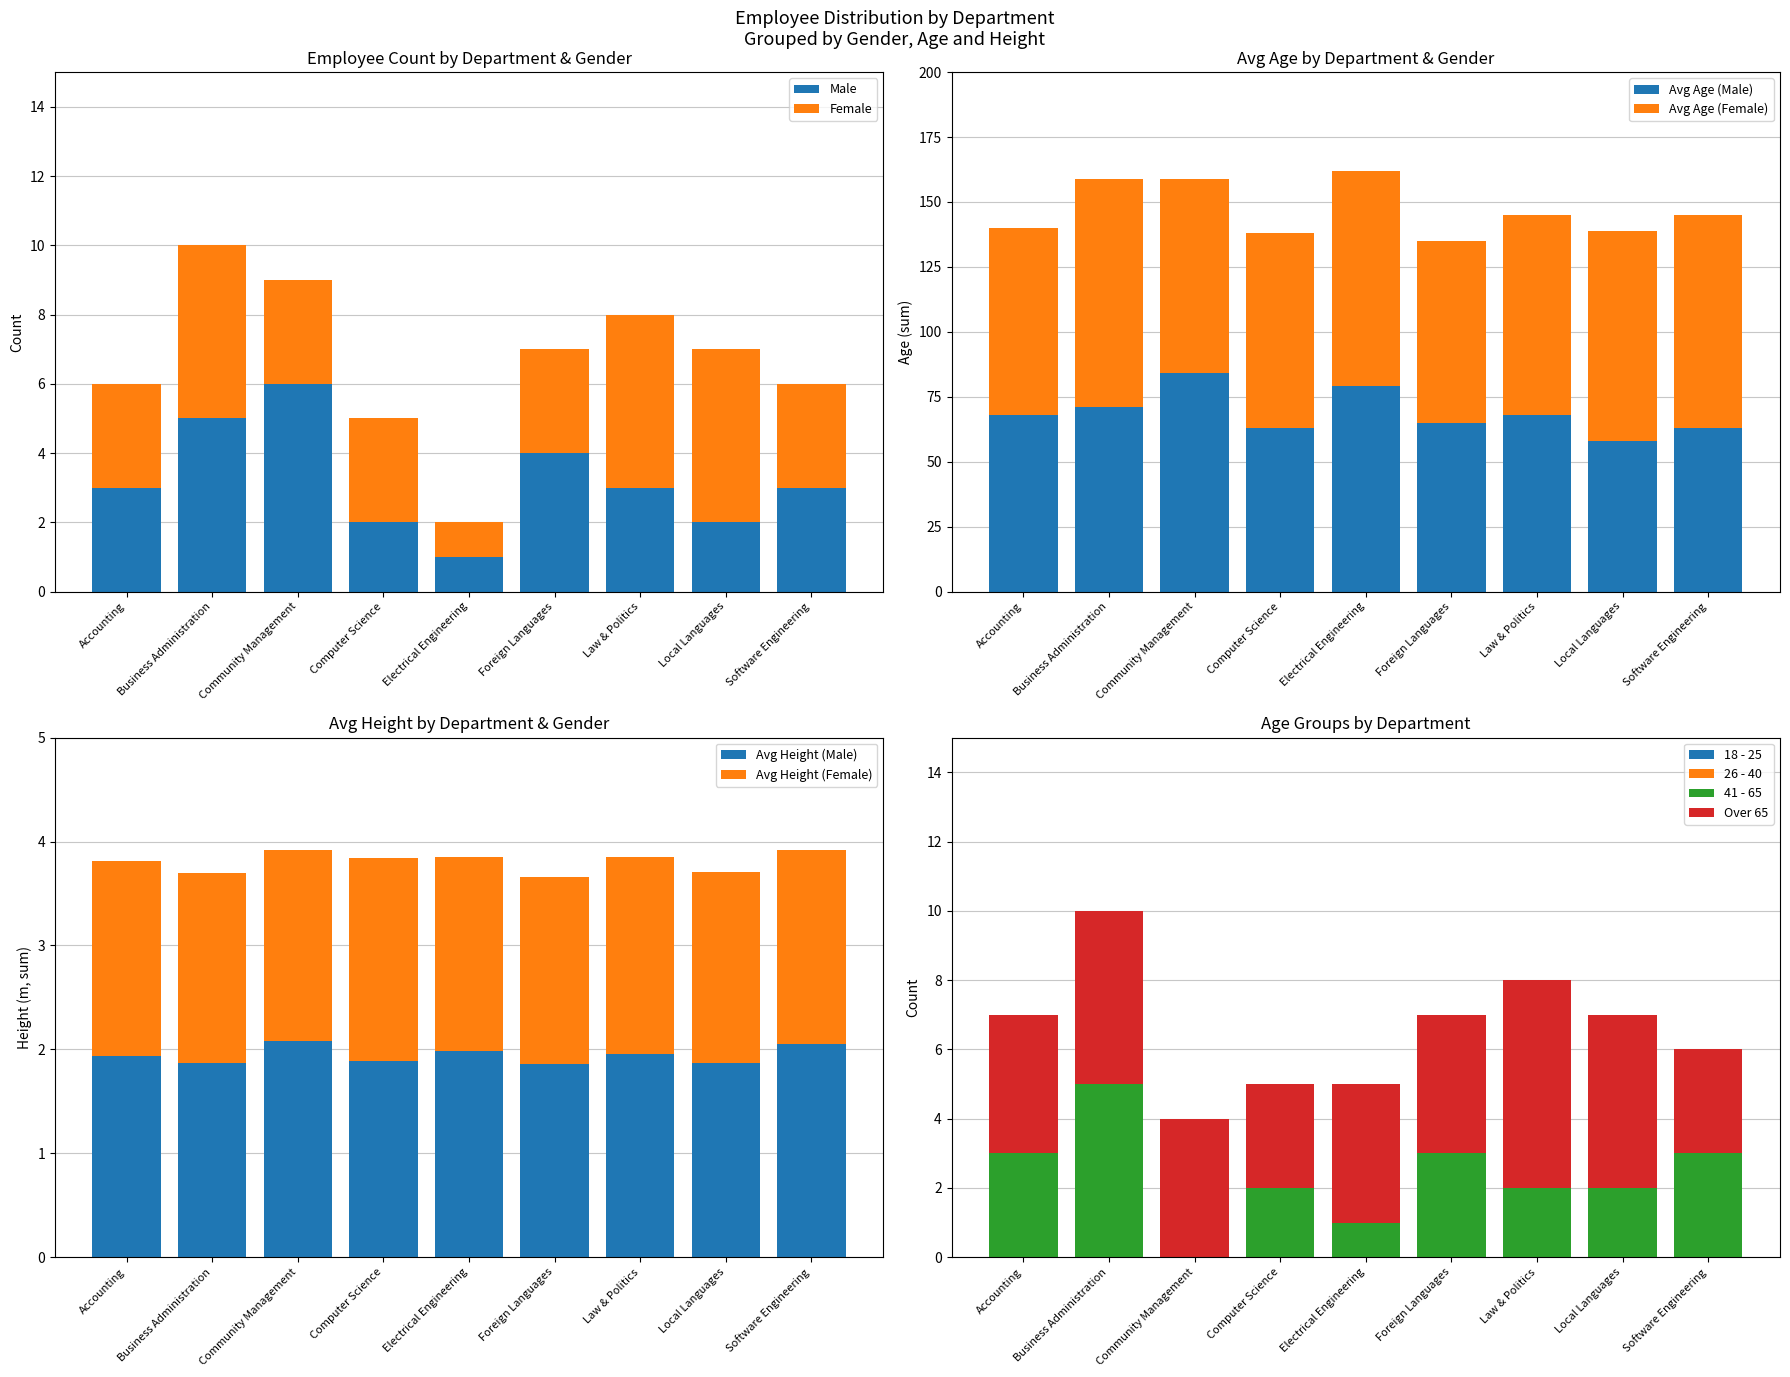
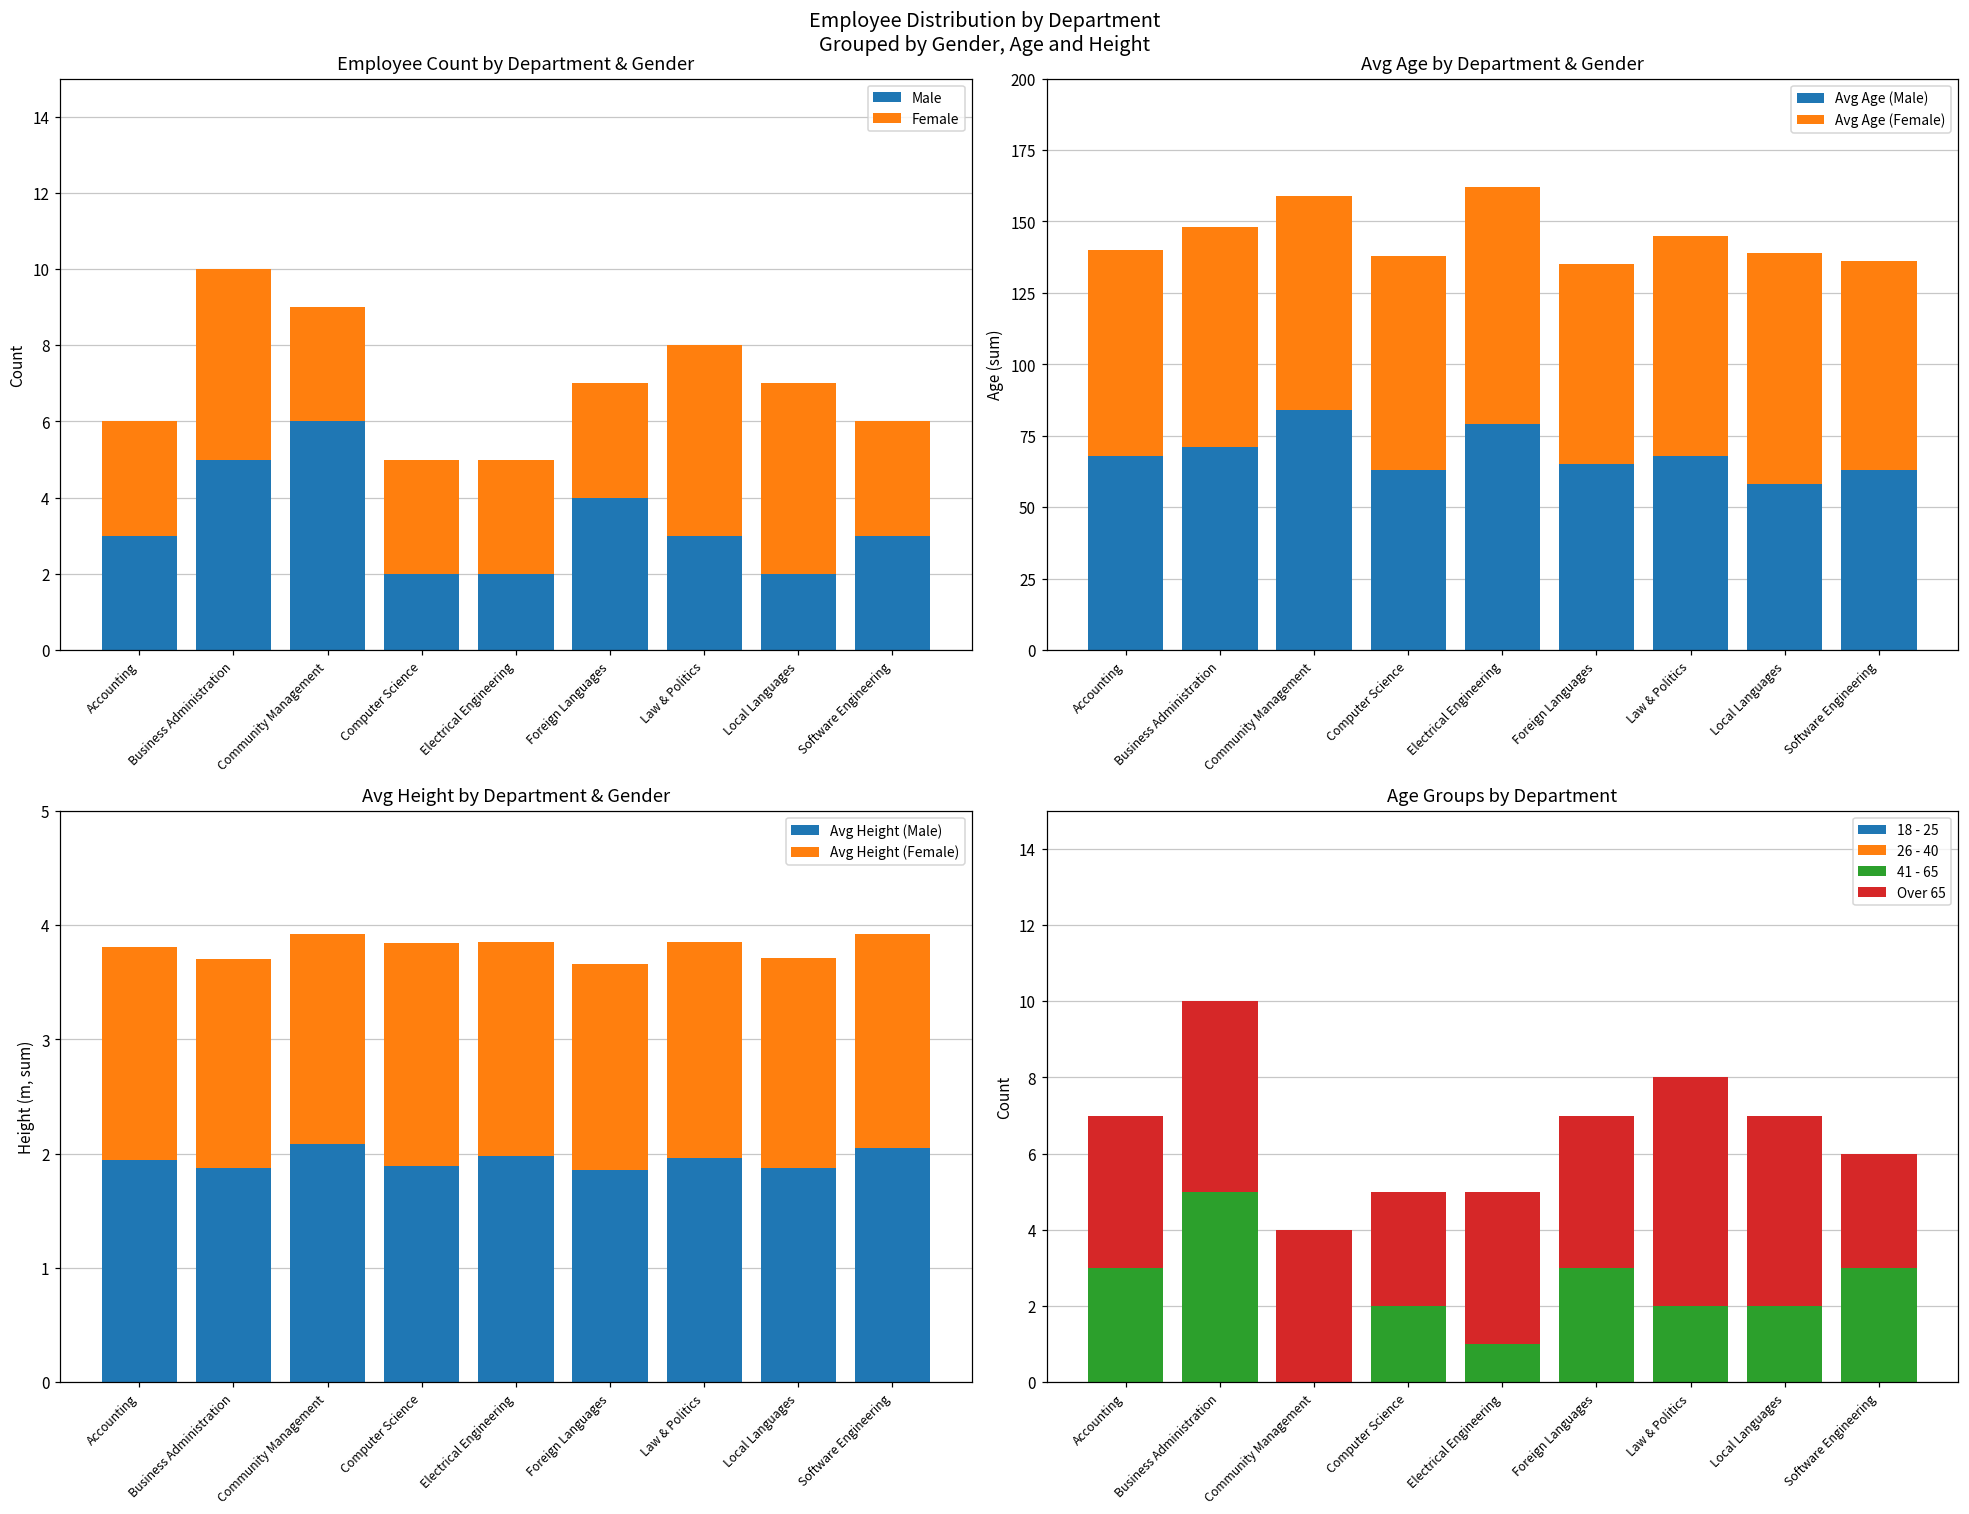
Employee Count by Department & Gender, Male, Electrical Engineering: 1 -> 2
Employee Count by Department & Gender, Female, Electrical Engineering: 1 -> 3
Avg Age by Department & Gender, Avg Age (Female), Business Administration: 88 -> 77
Avg Age by Department & Gender, Avg Age (Female), Software Engineering: 82 -> 73
